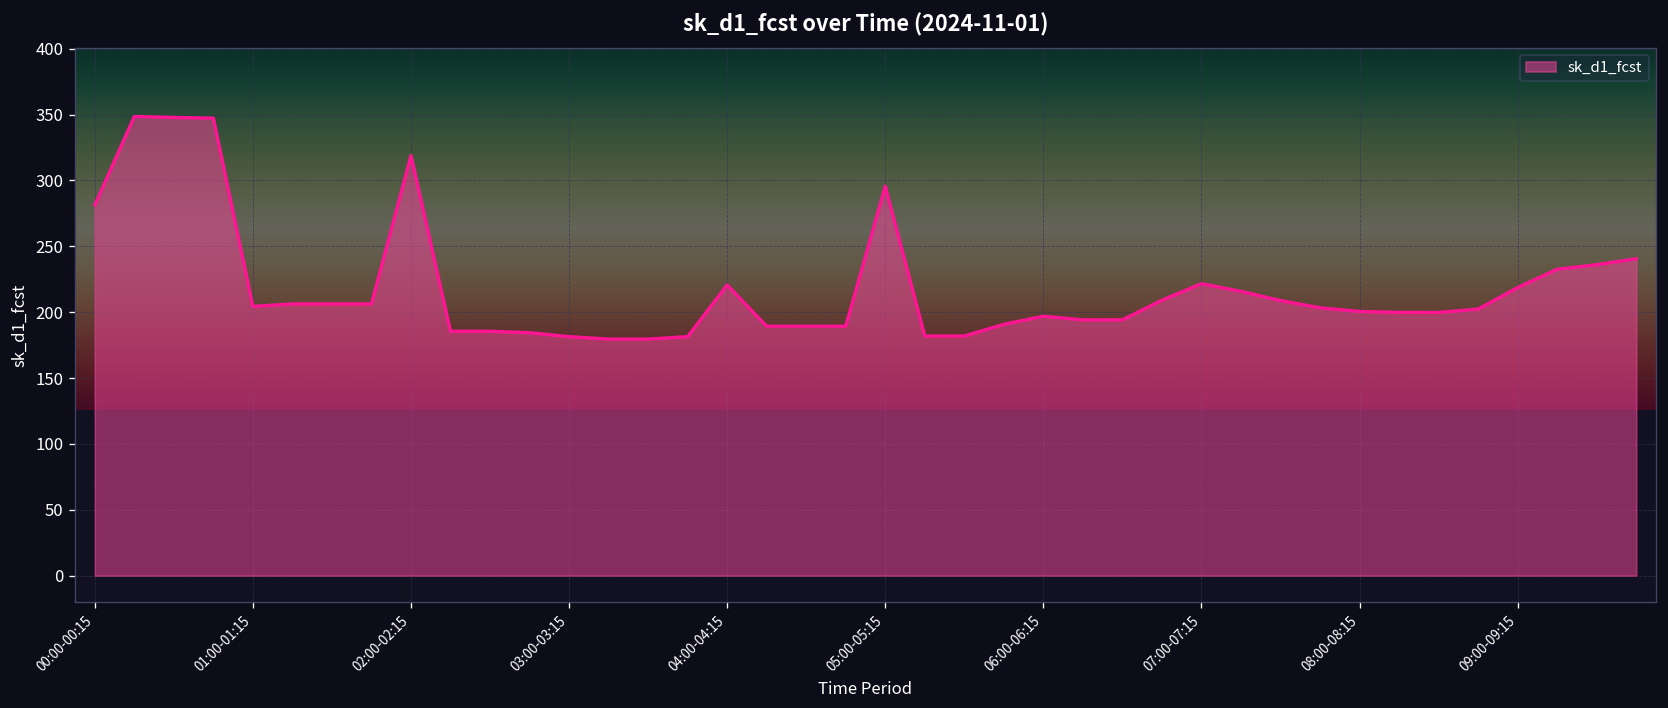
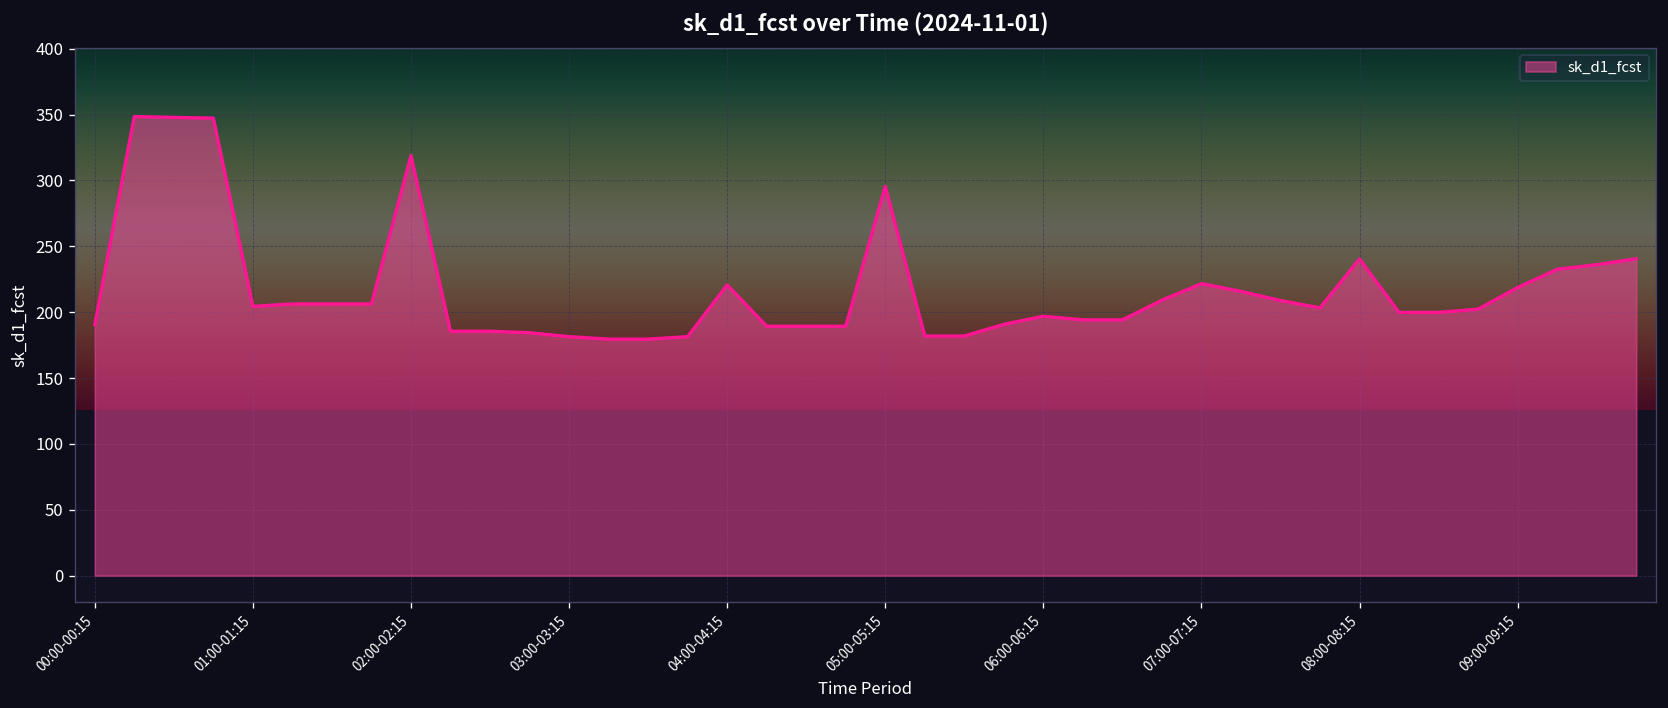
00:00-00:15: 281 -> 191
08:00-08:15: 201 -> 240
